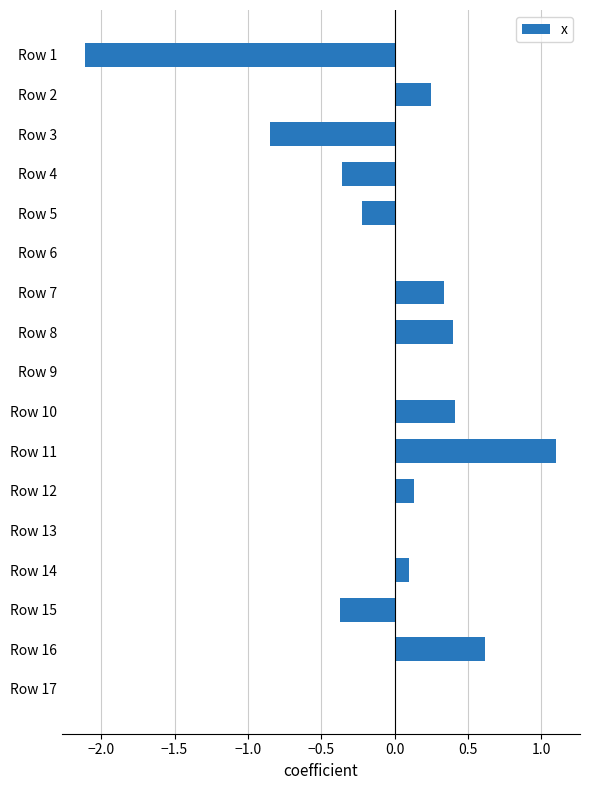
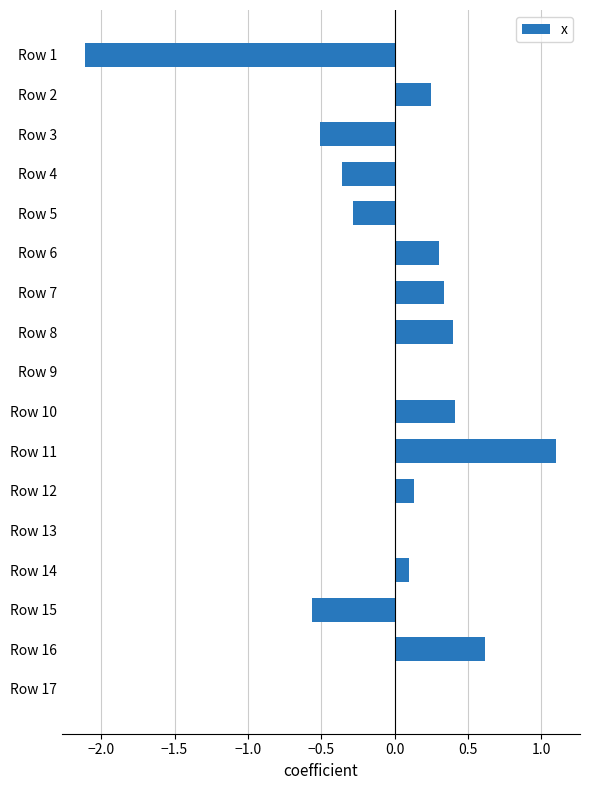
Row 3: -0.85 -> -0.51
Row 5: -0.22 -> -0.29
Row 6: 0.0 -> 0.3
Row 15: -0.37 -> -0.56
